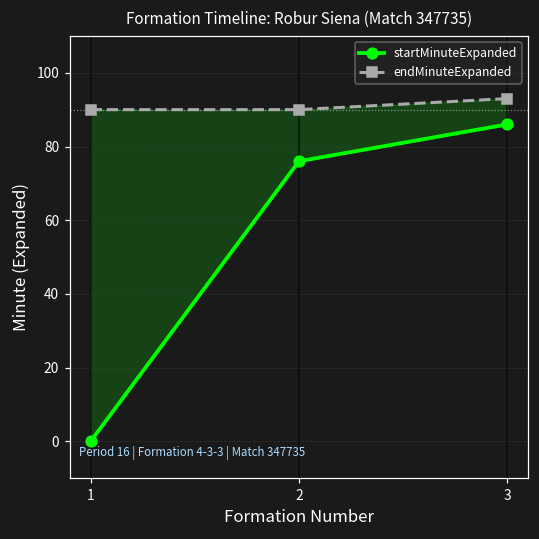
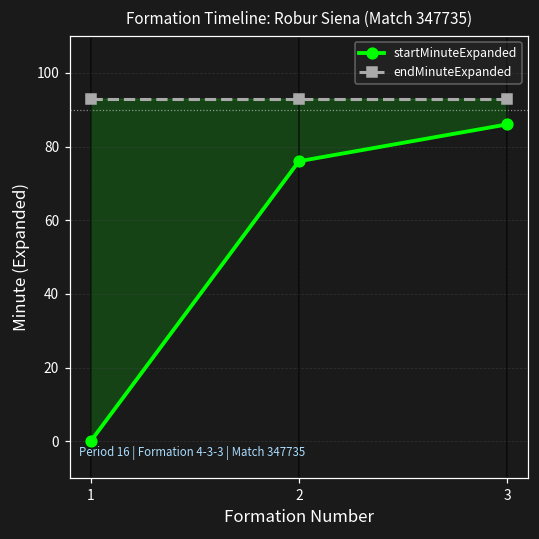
endMinuteExpanded, 1: 90 -> 93
endMinuteExpanded, 2: 90 -> 93
